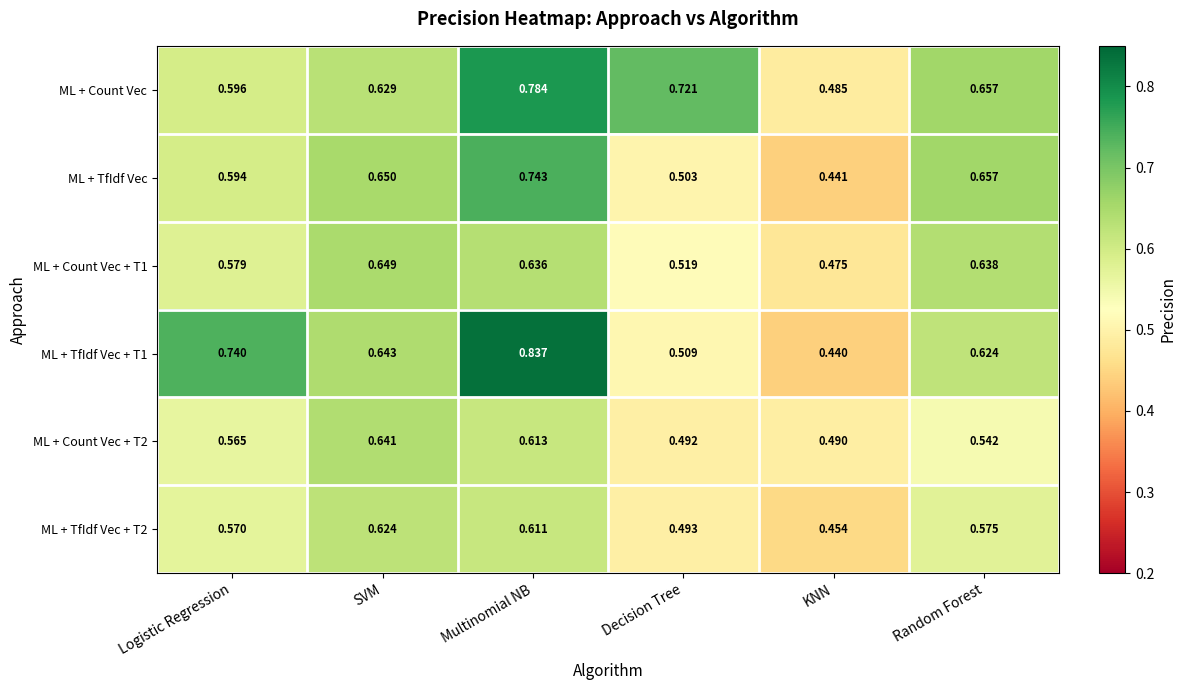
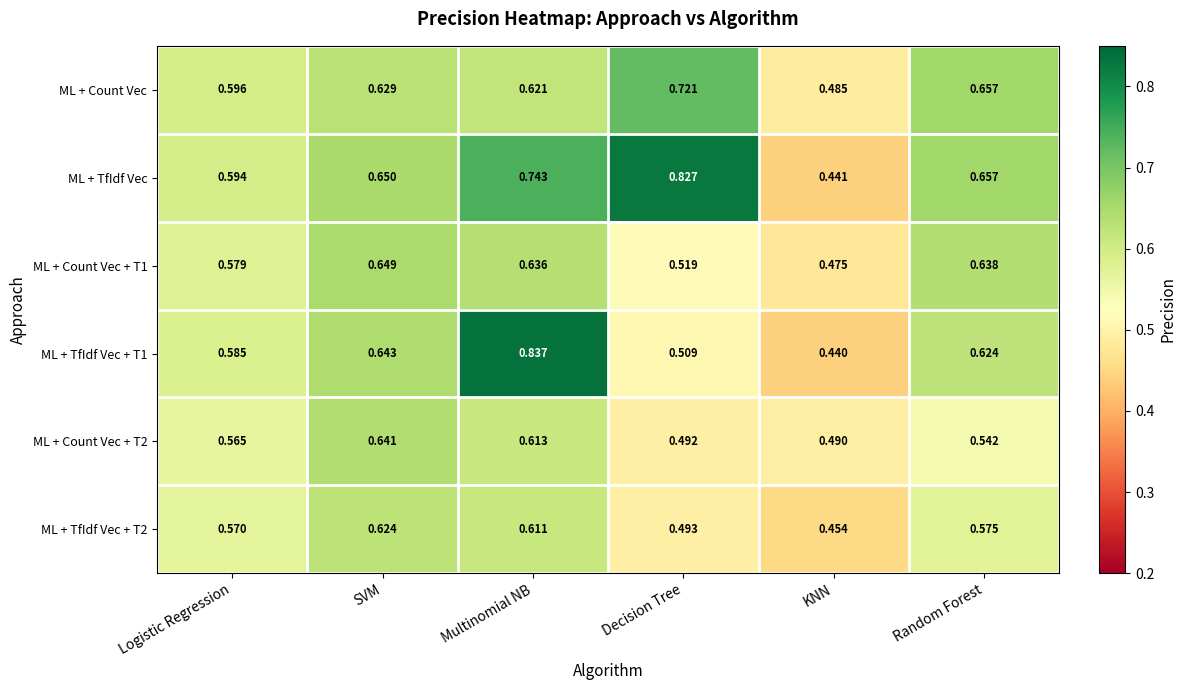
ML + Count Vec, Multinomial NB: 0.784 -> 0.621
ML + TfIdf Vec, Decision Tree: 0.503 -> 0.827
ML + TfIdf Vec + T1, Logistic Regression: 0.740 -> 0.585
